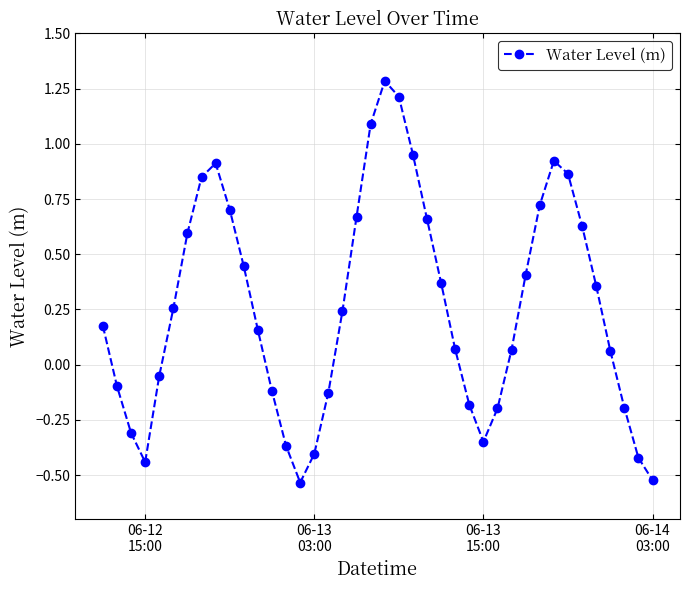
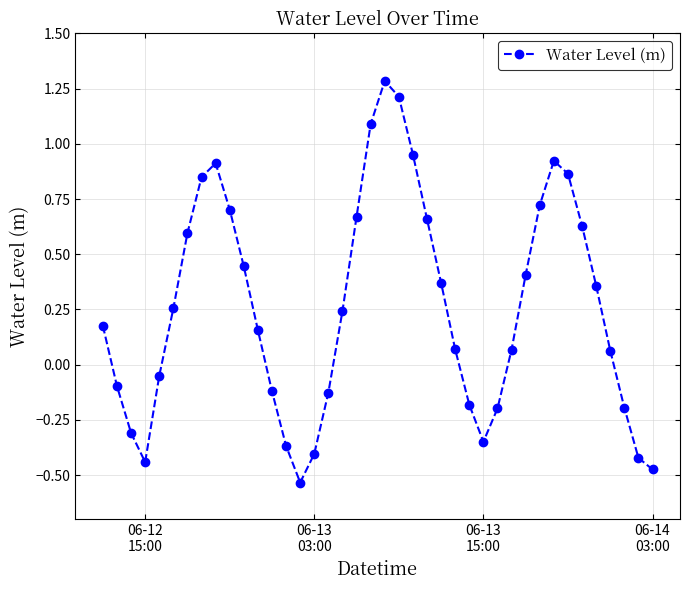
06-14 03:00: -0.52 -> -0.47
